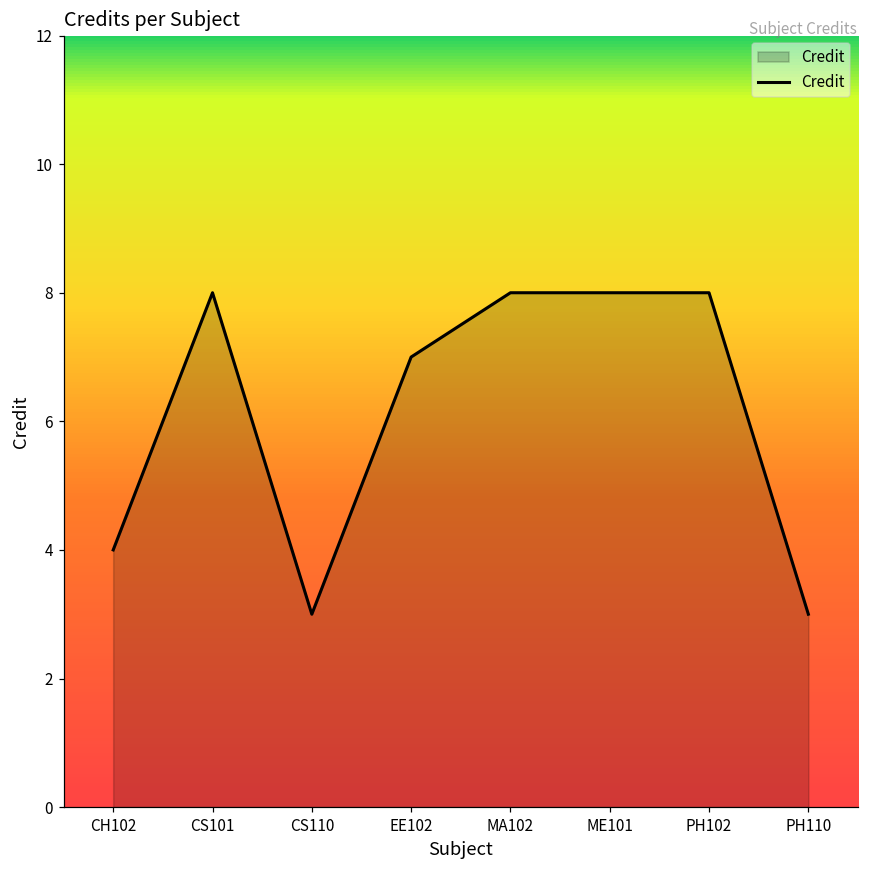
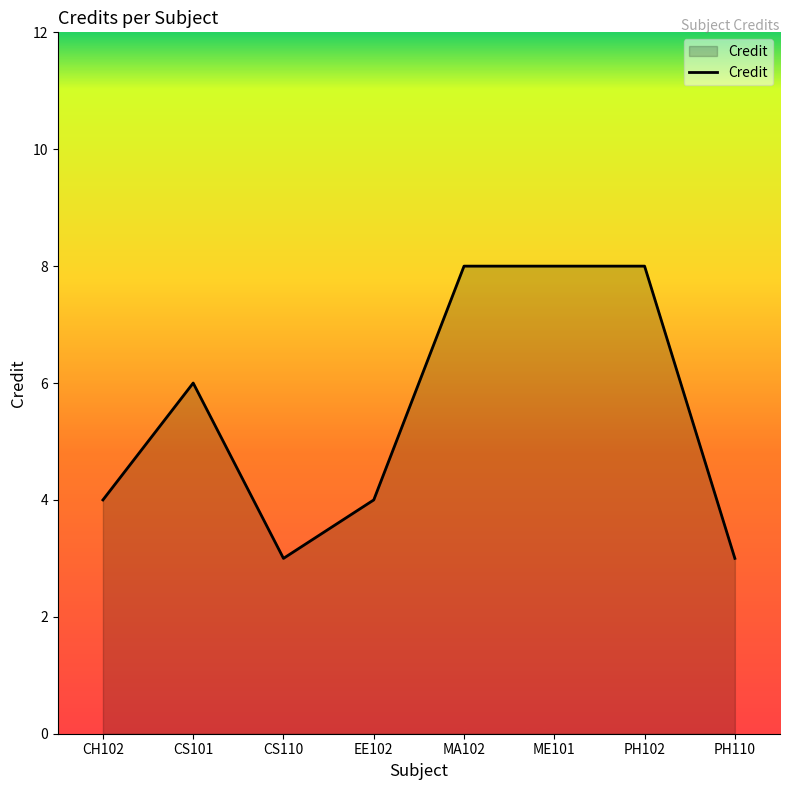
CS101: 8 -> 6
EE102: 7 -> 4
